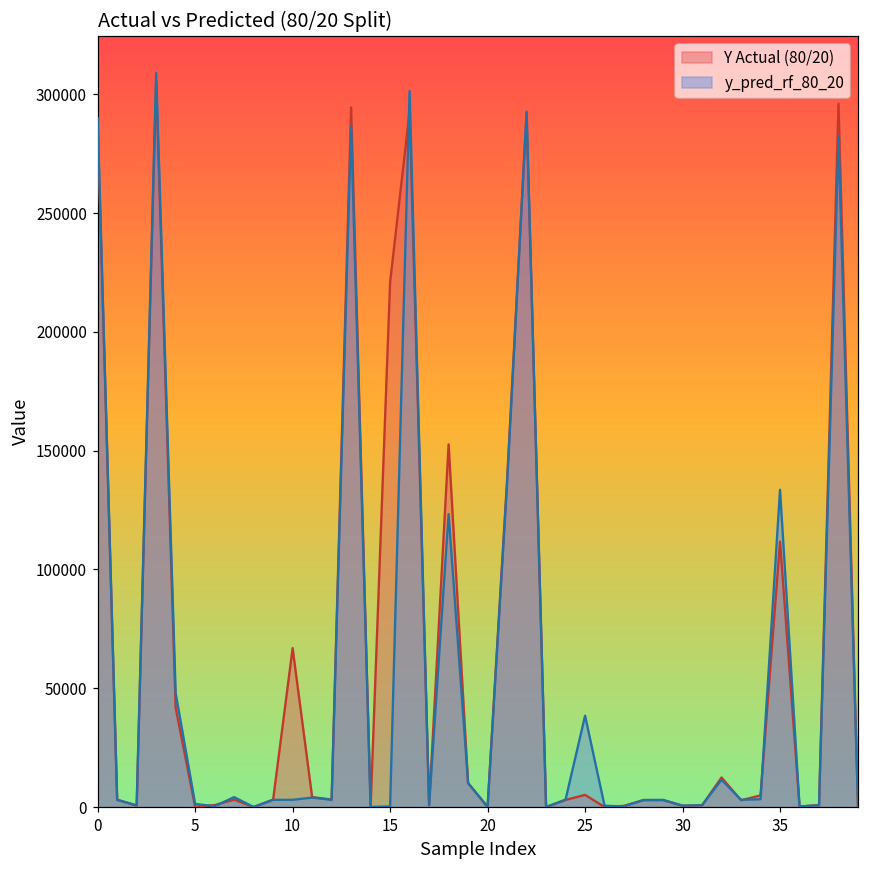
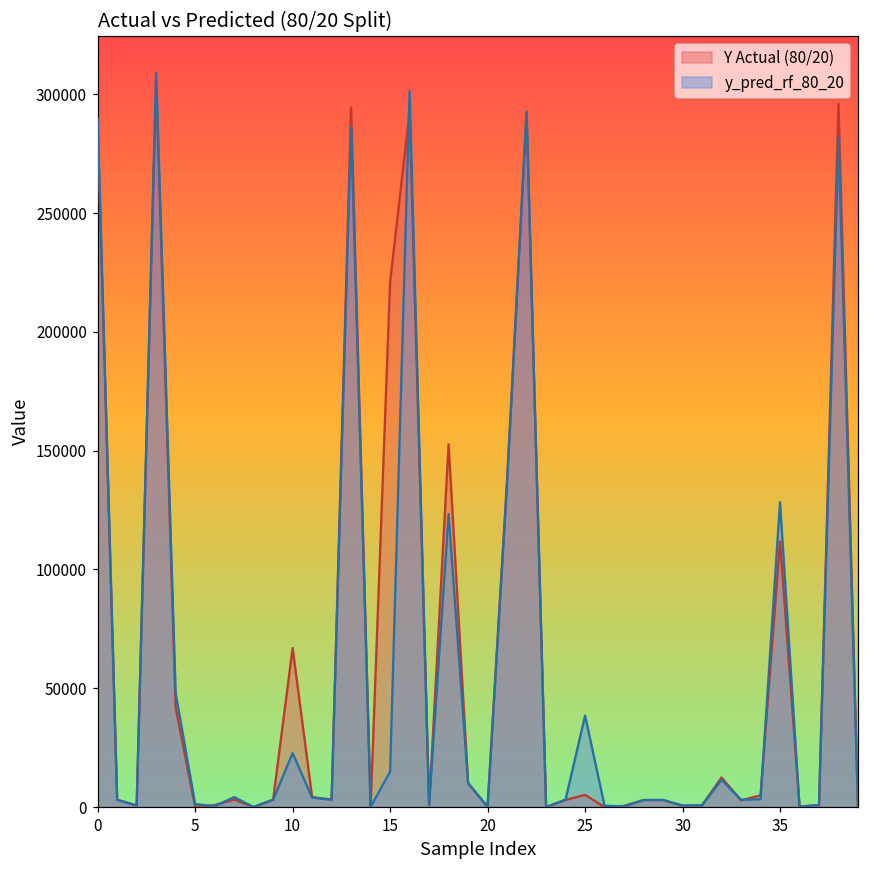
y_pred_rf_80_20, 10: 3000 -> 23000
y_pred_rf_80_20, 15: 0 -> 15000
y_pred_rf_80_20, 35: 134000 -> 128000
